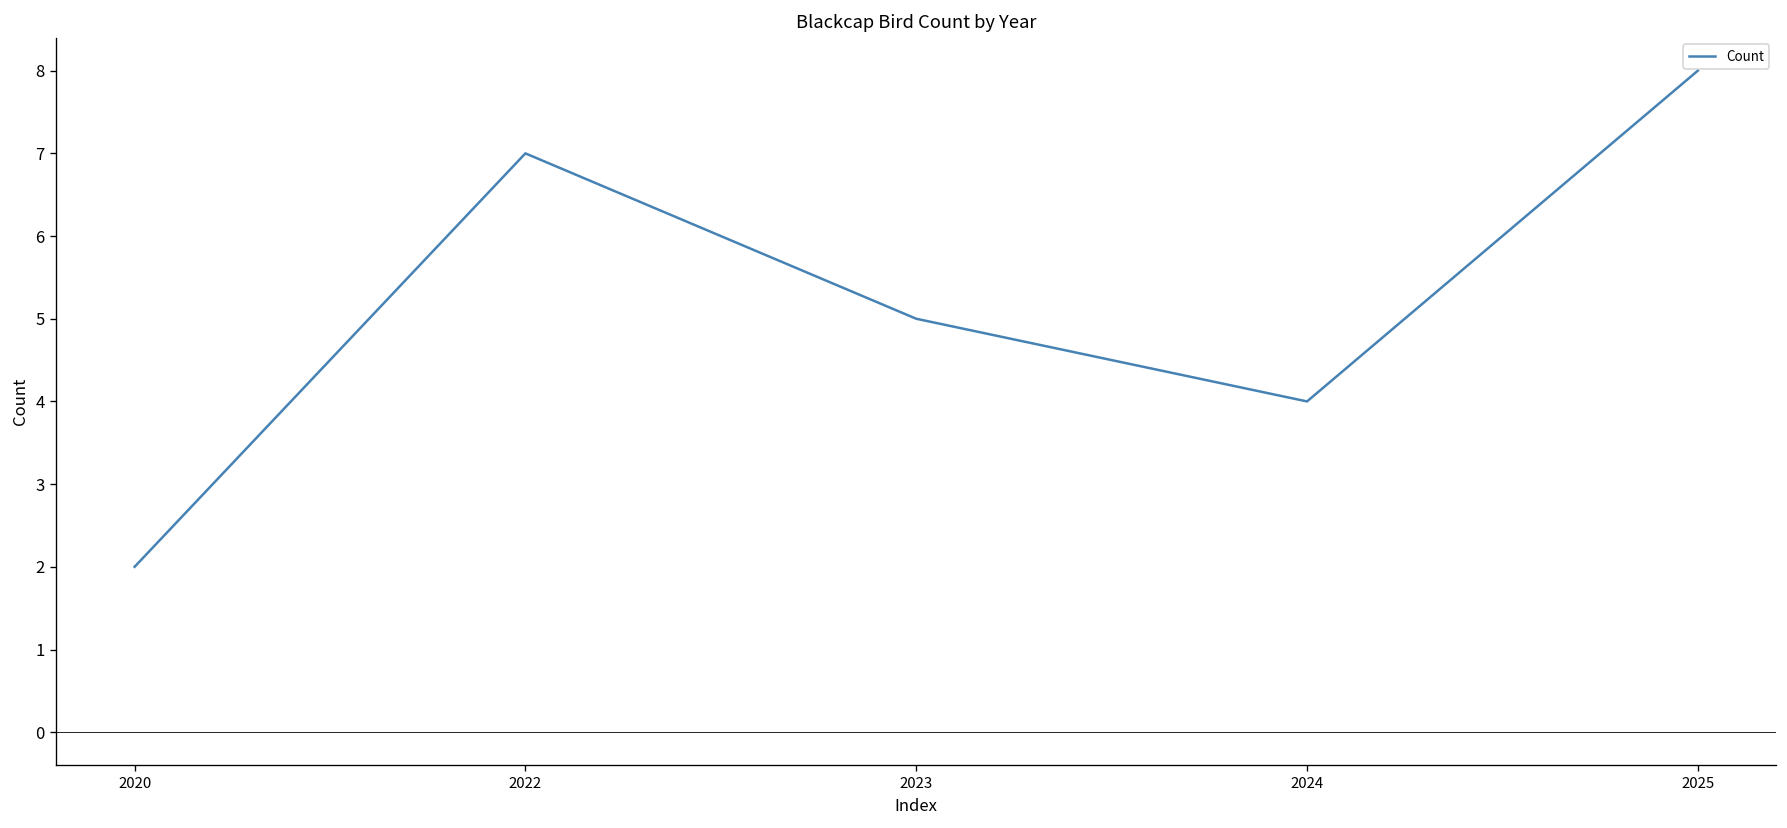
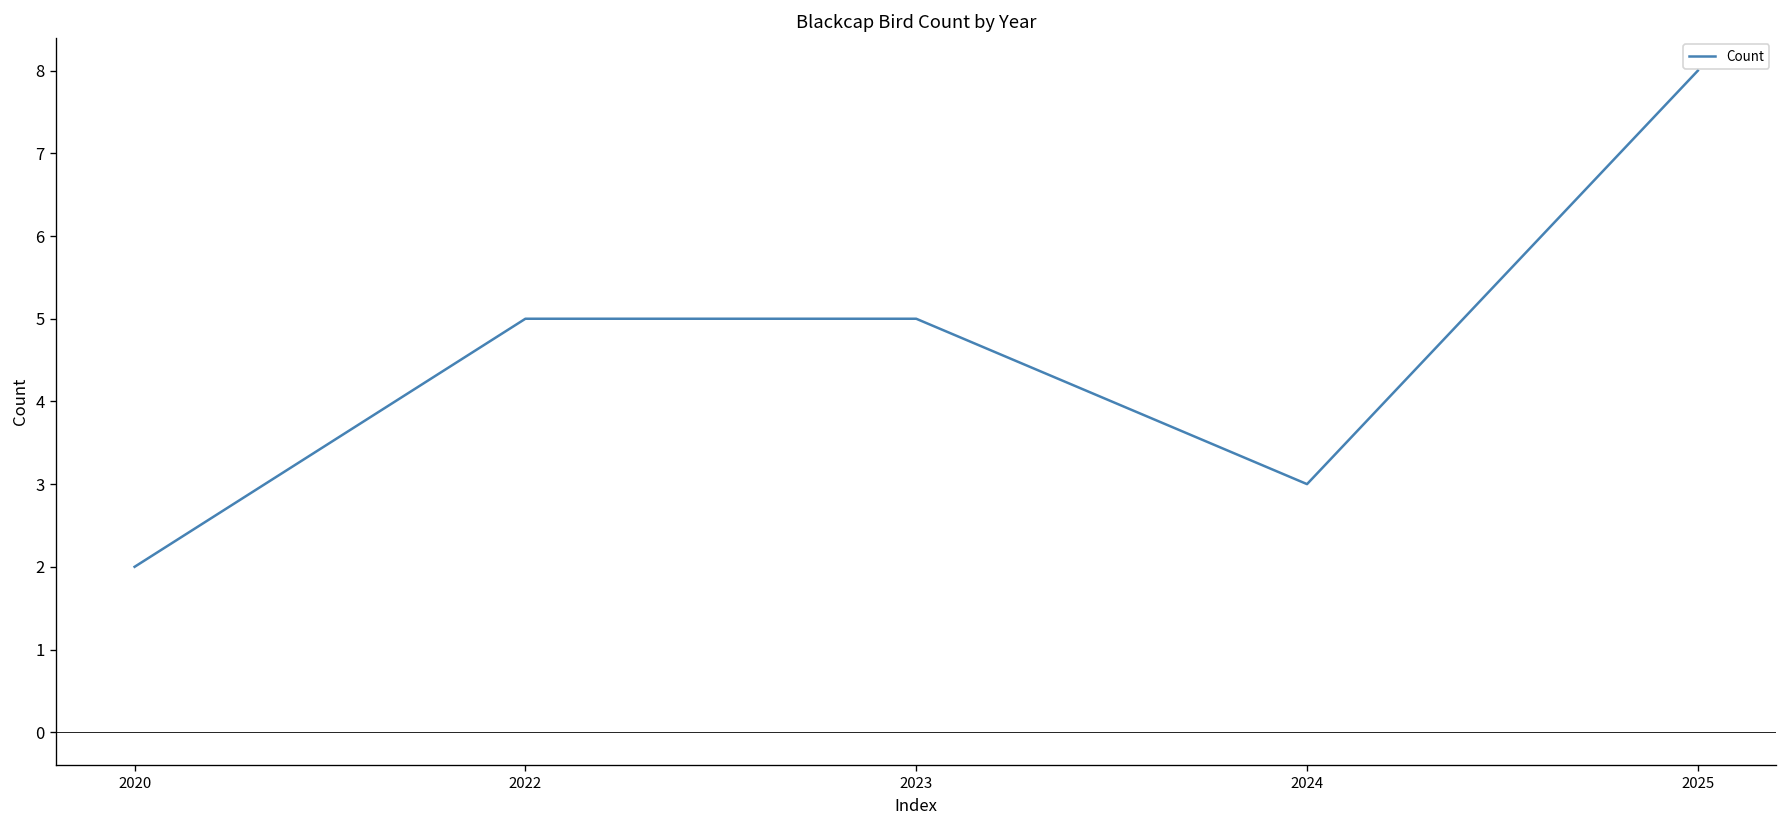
2022: 7 -> 5
2024: 4 -> 3
